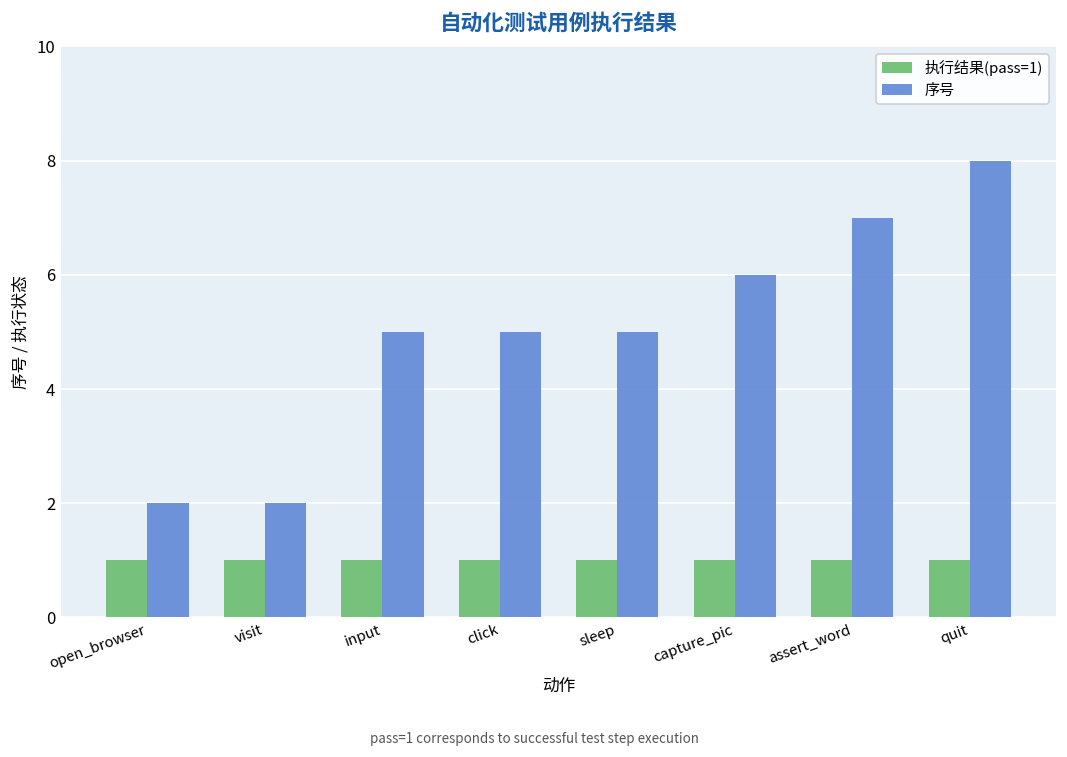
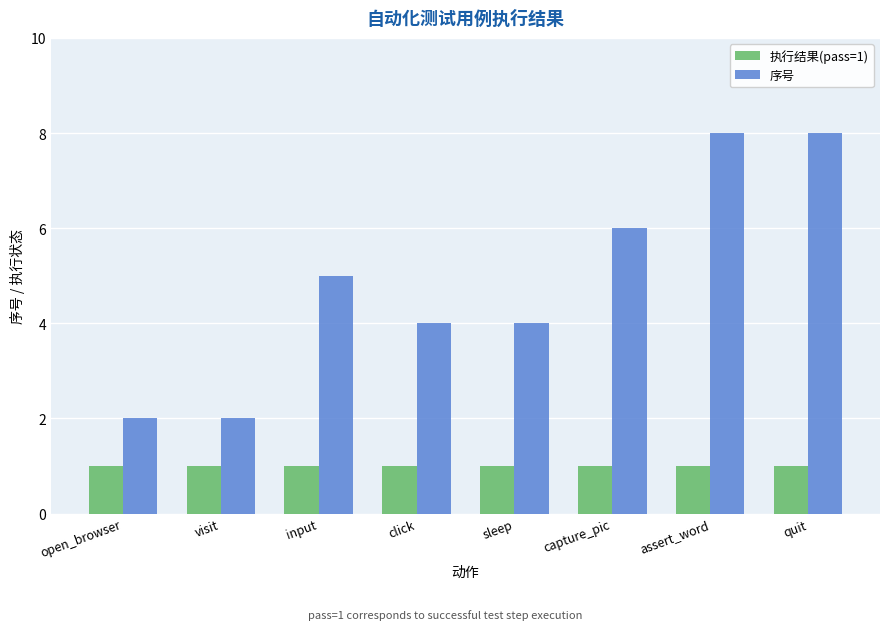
序号, click: 5 -> 4
序号, sleep: 5 -> 4
序号, assert_word: 7 -> 8
